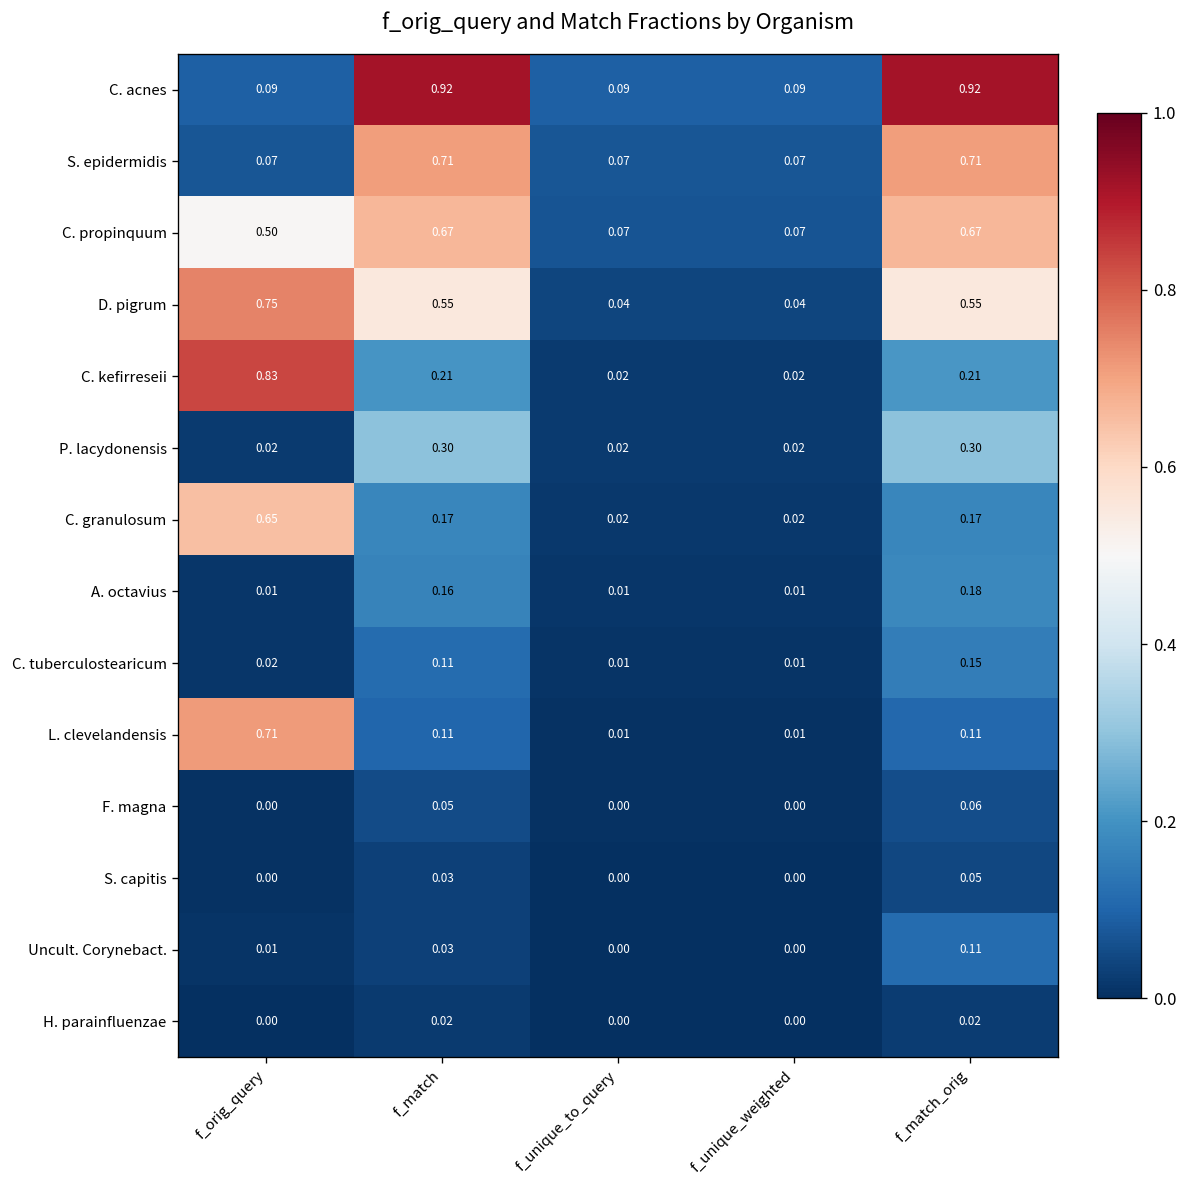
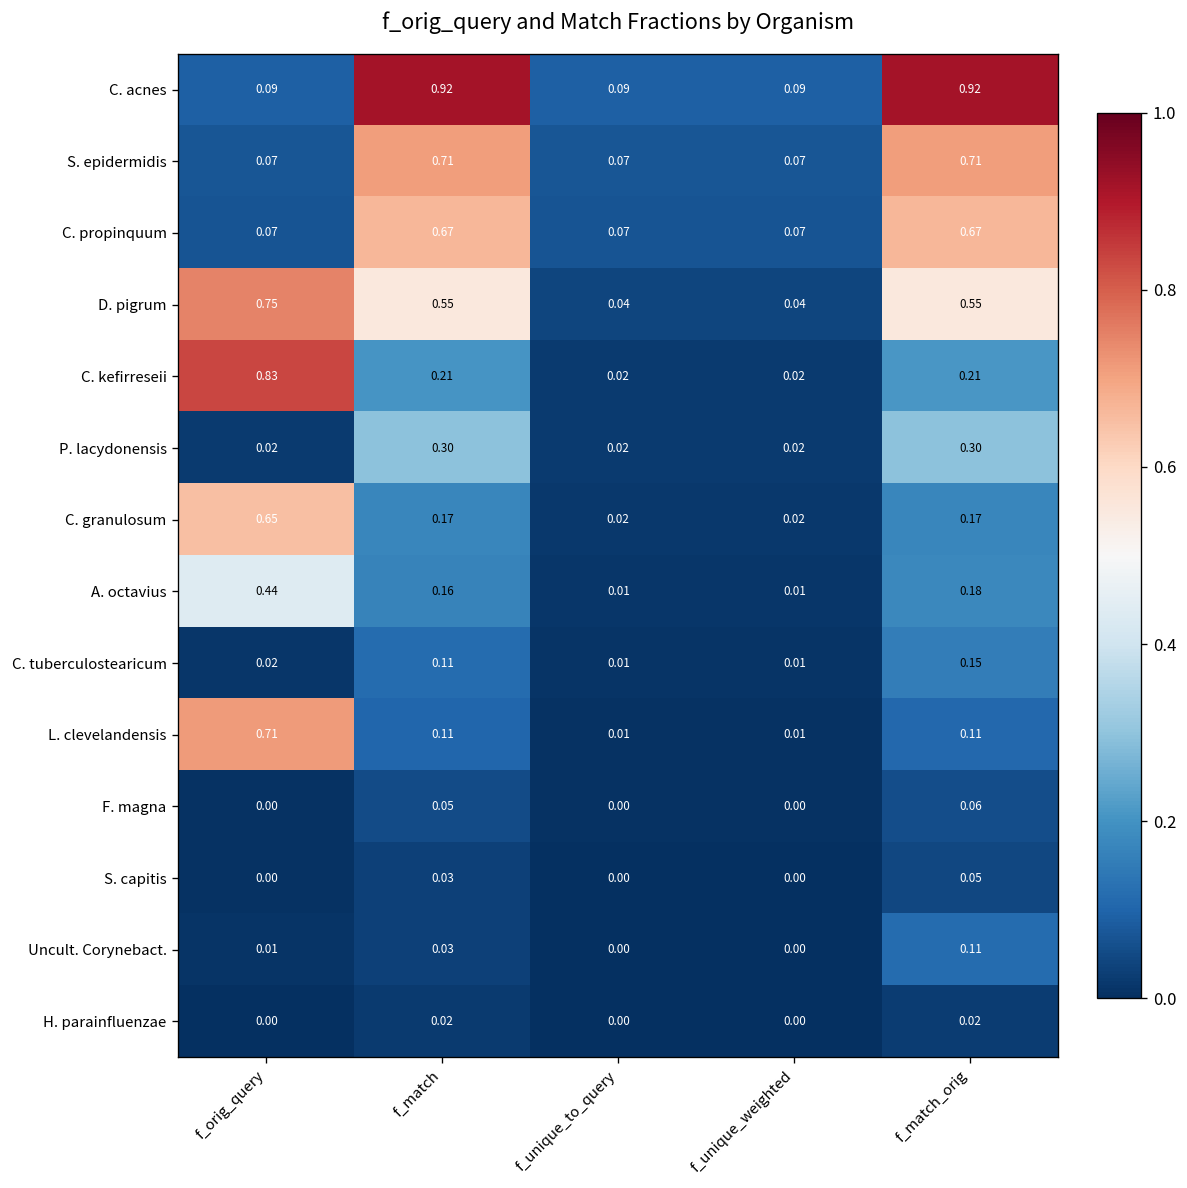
C. propinquum, f_orig_query: 0.50 -> 0.07
A. octavius, f_orig_query: 0.01 -> 0.44
